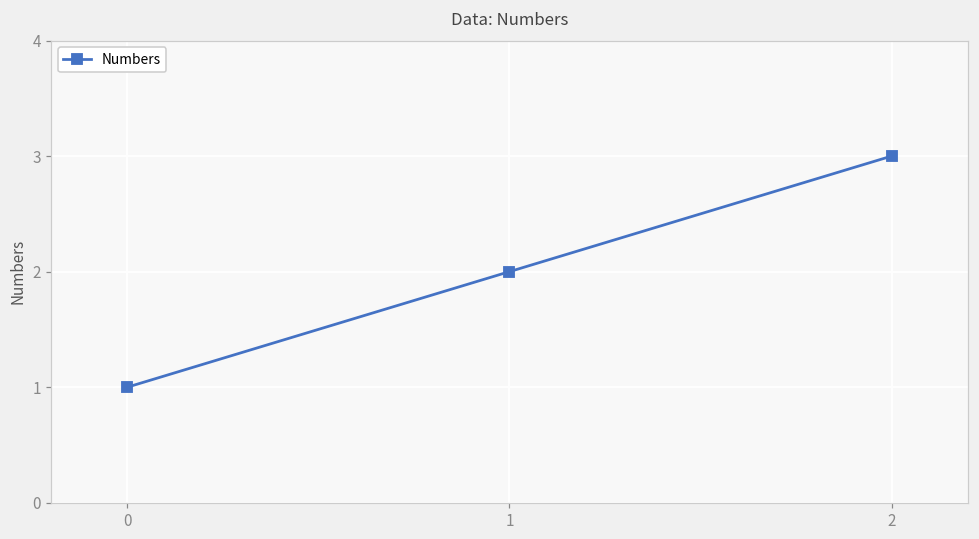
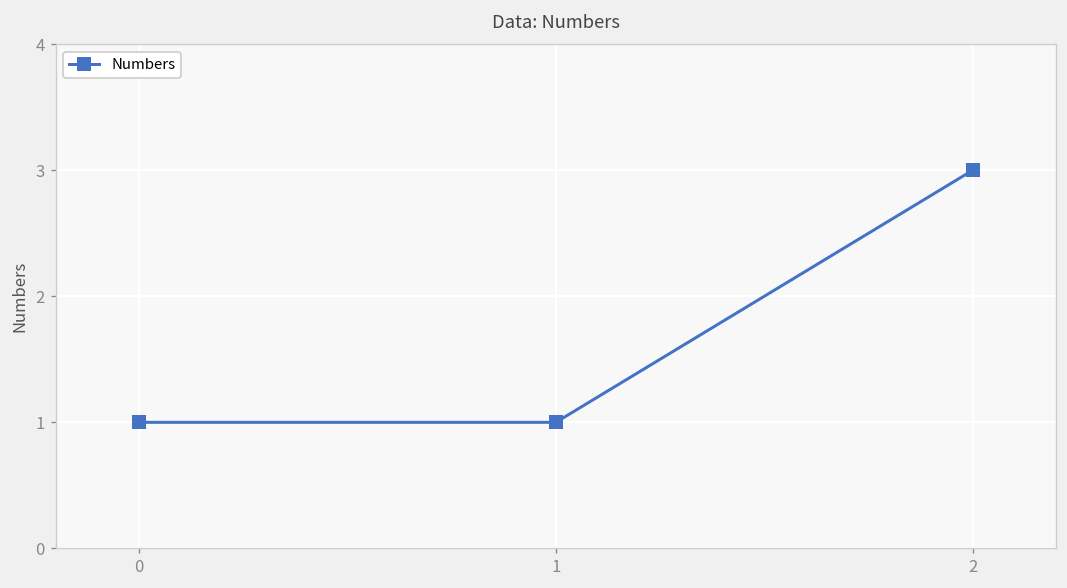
1: 2 -> 1
